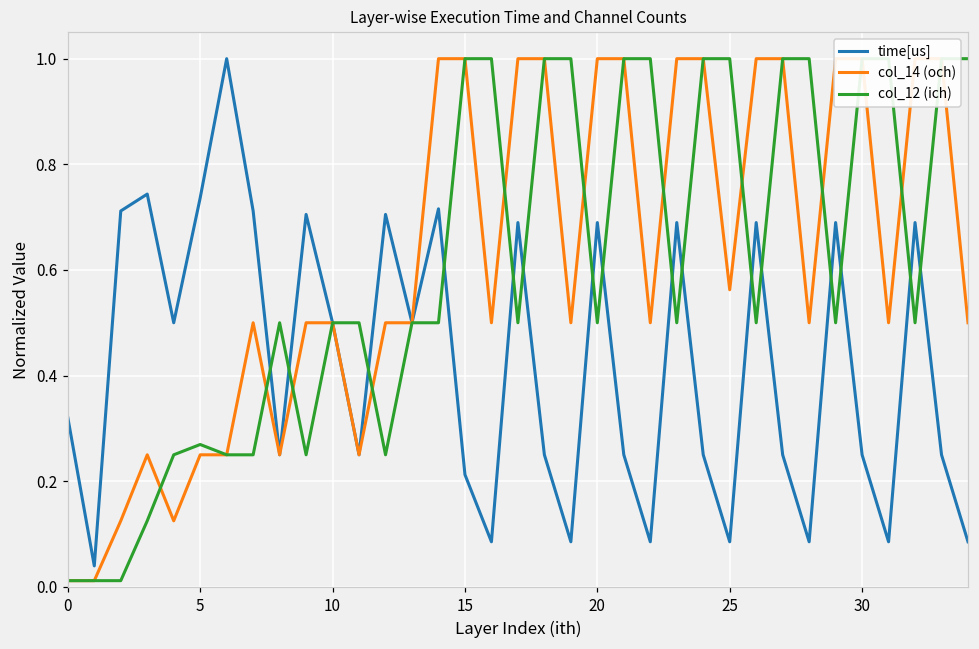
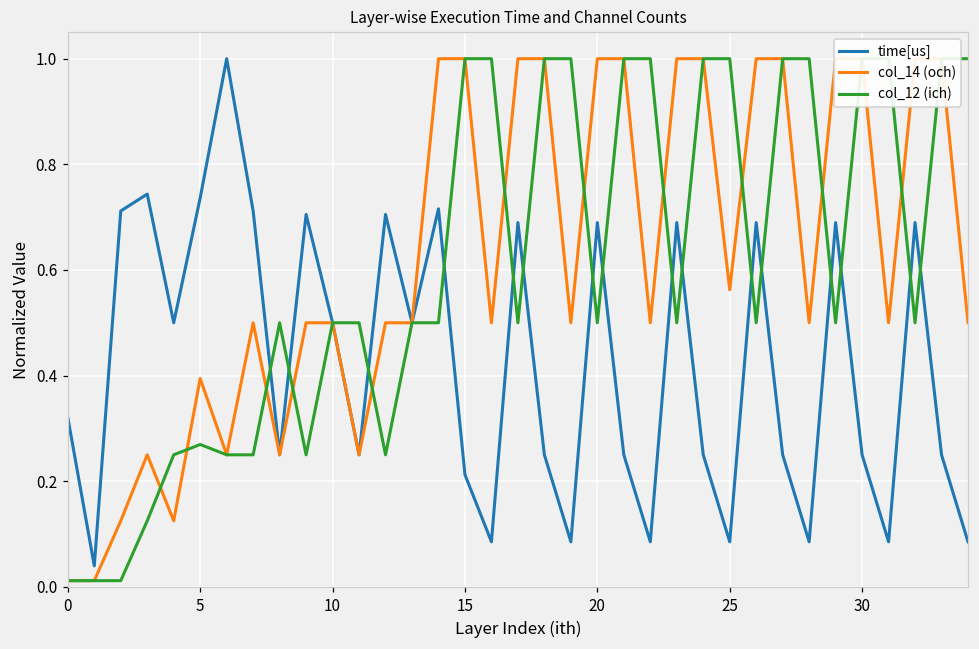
col_14 (och), 5: 0.25 -> 0.39
